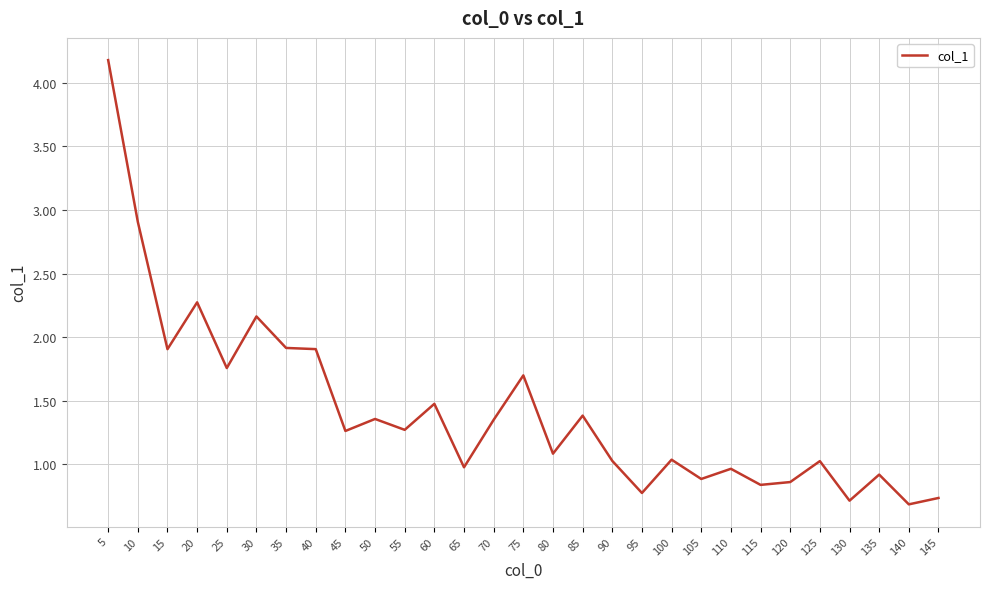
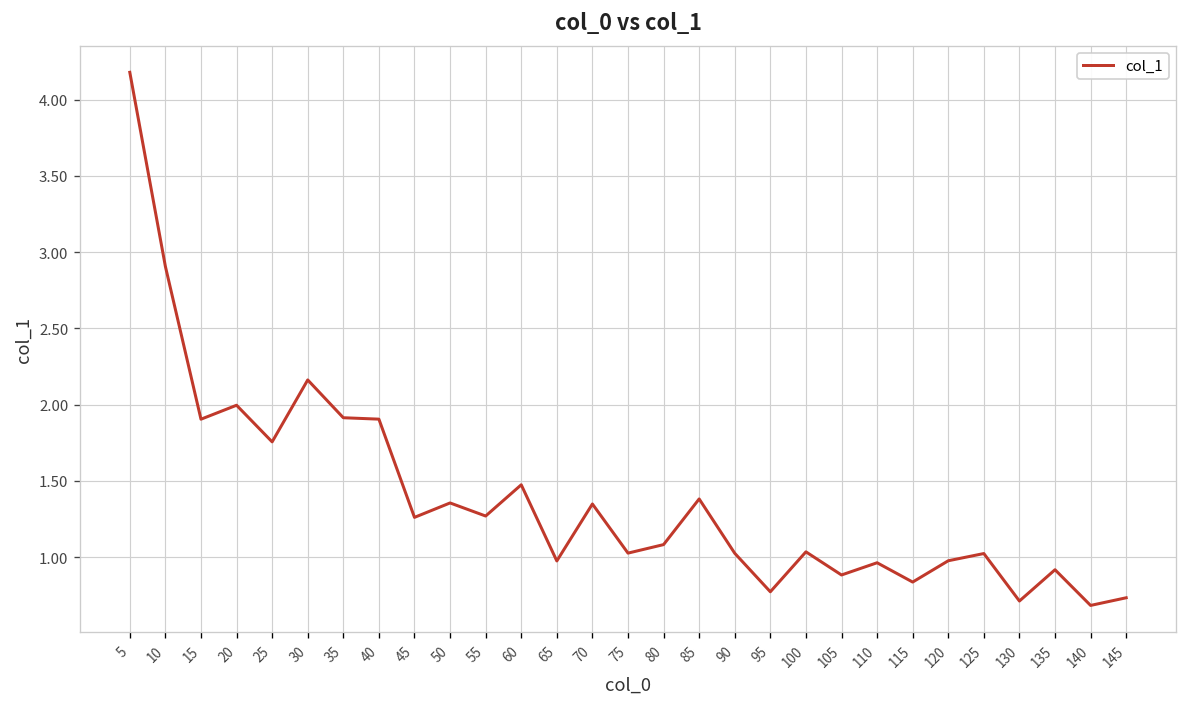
20: 2.27 -> 2.00
75: 1.70 -> 1.03
120: 0.86 -> 0.98
